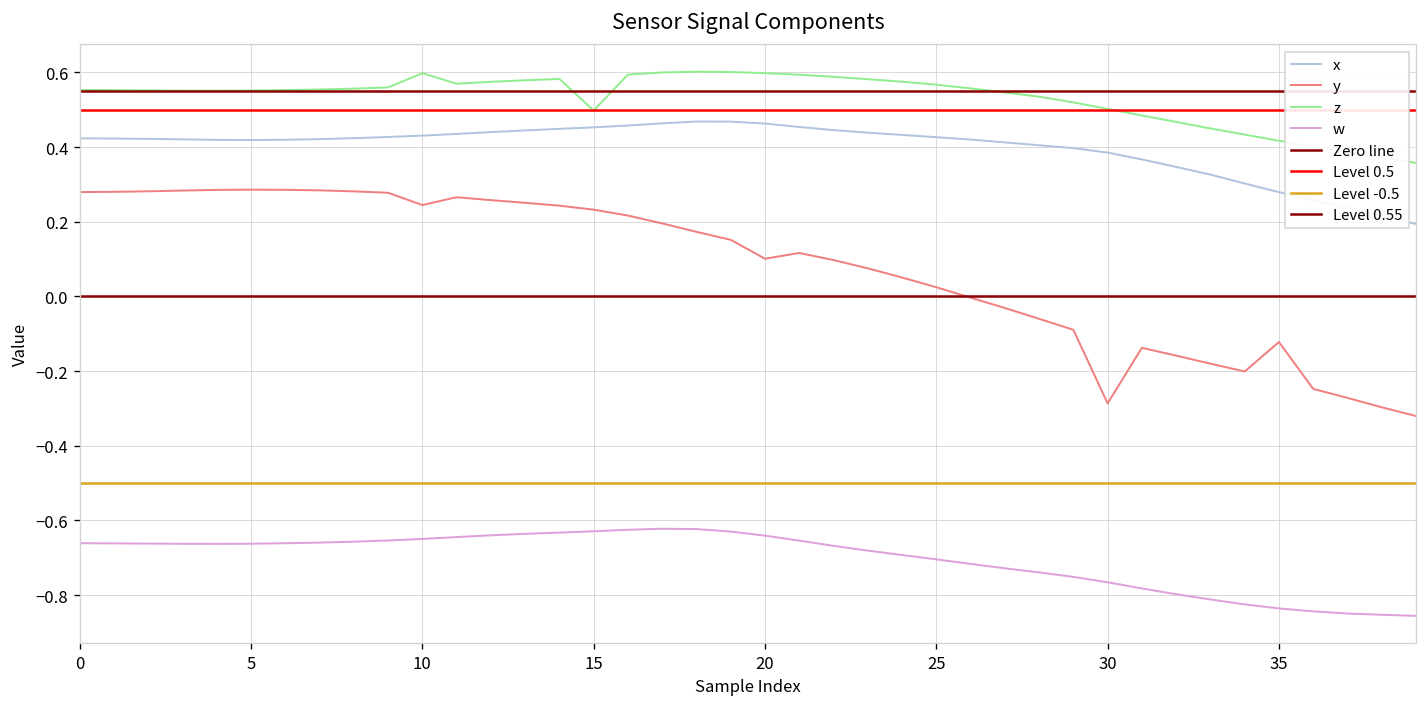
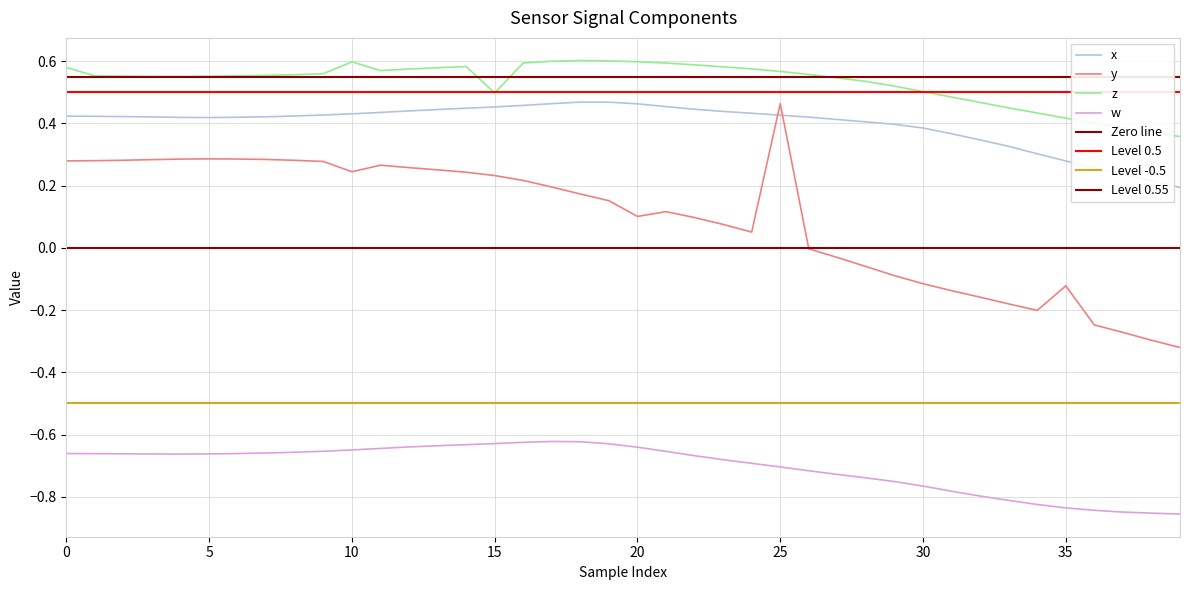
z, 0: 0.55 -> 0.58
y, 25: 0.02 -> 0.46
y, 30: -0.29 -> -0.12
